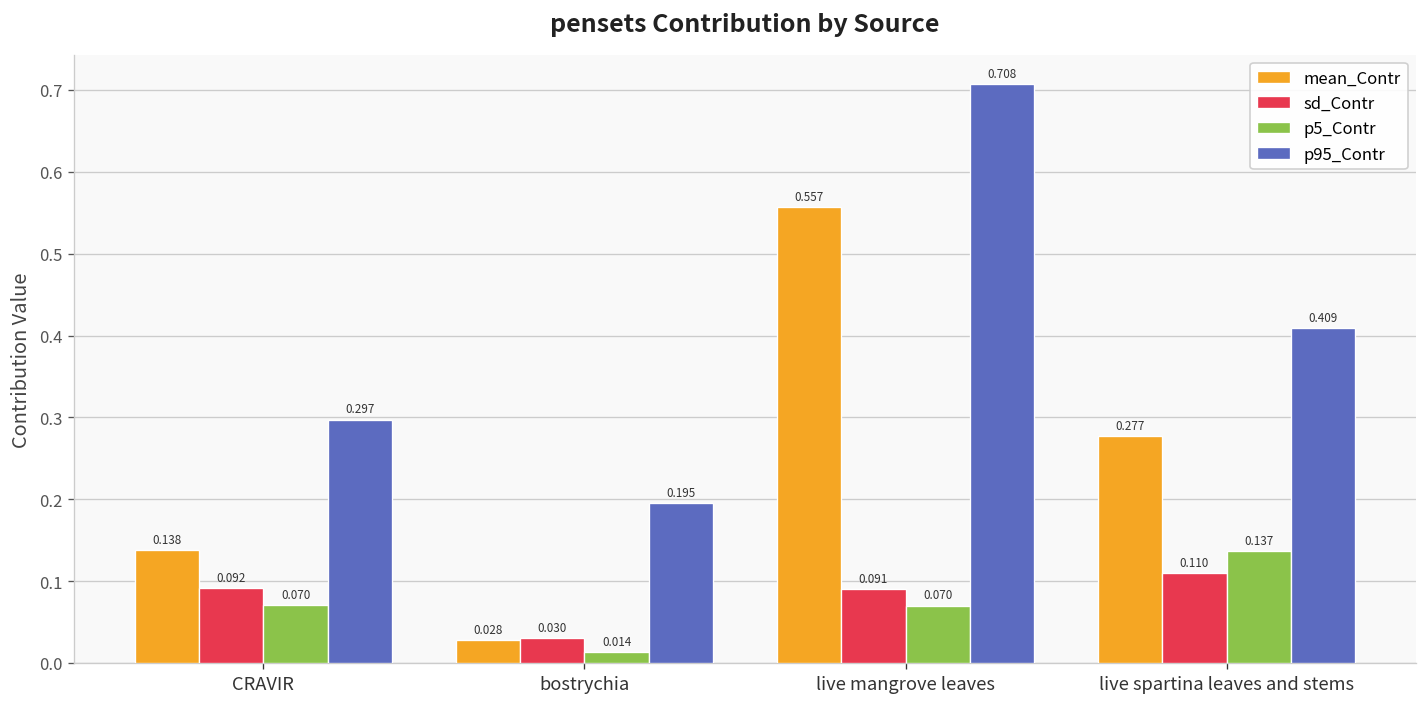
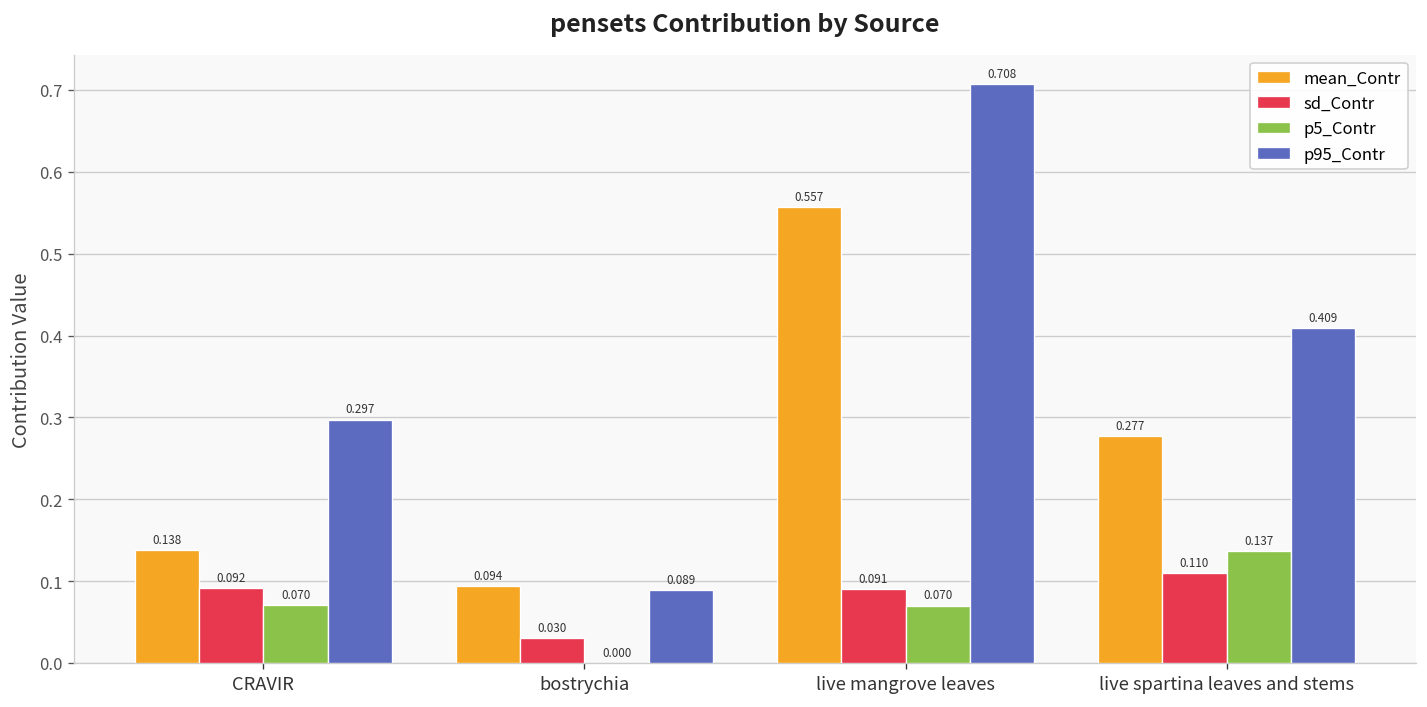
mean_Contr, bostrychia: 0.028 -> 0.094
p5_Contr, bostrychia: 0.014 -> 0.000
p95_Contr, bostrychia: 0.195 -> 0.089
